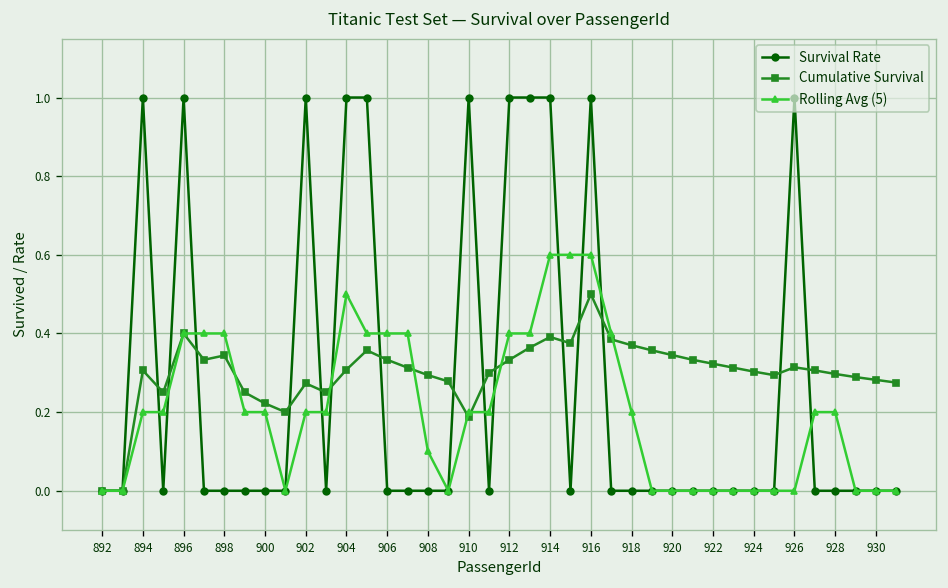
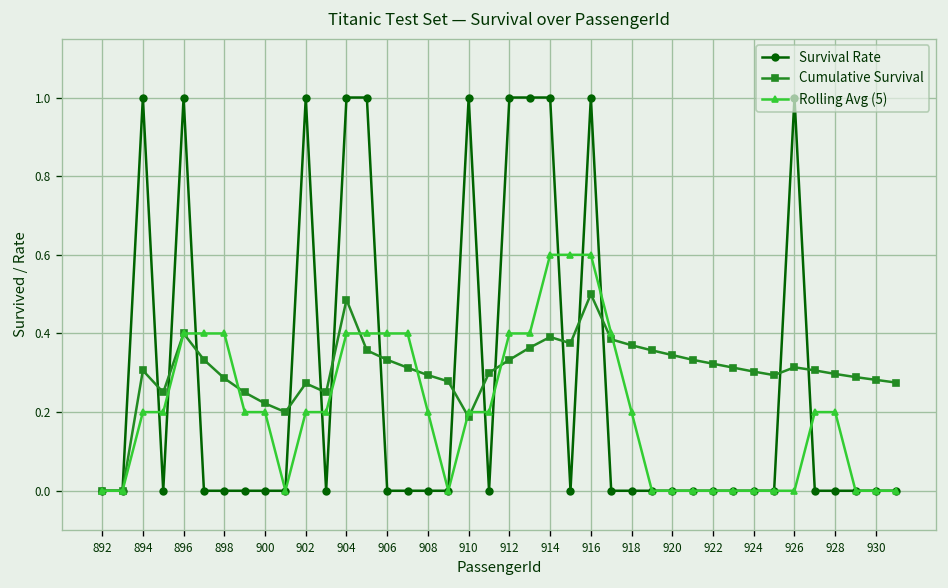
Cumulative Survival, 898: 0.34 -> 0.29
Cumulative Survival, 904: 0.31 -> 0.49
Rolling Avg (5), 904: 0.5 -> 0.4
Rolling Avg (5), 908: 0.1 -> 0.2
